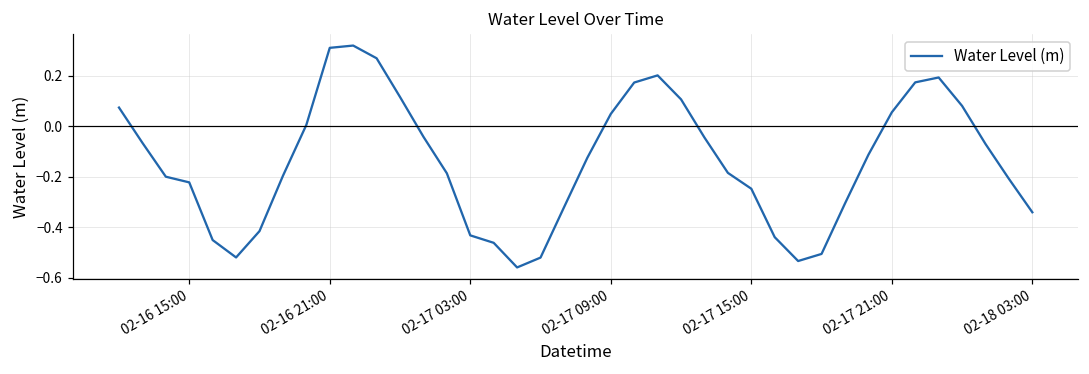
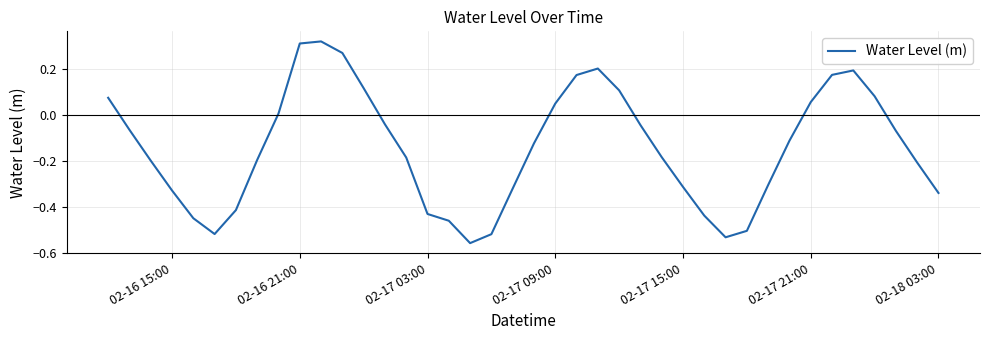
02-16 15:00: -0.22 -> -0.33
02-17 15:00: -0.25 -> -0.31
